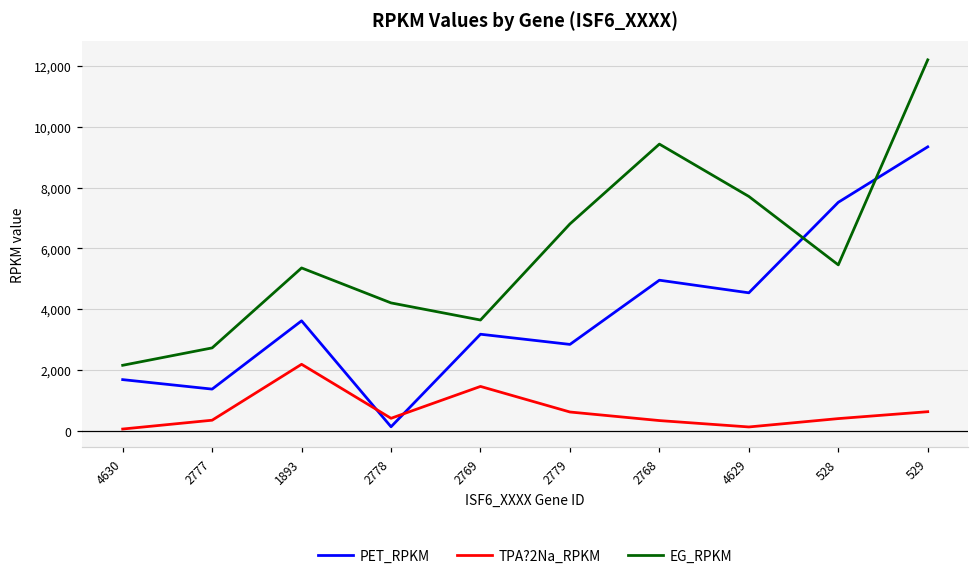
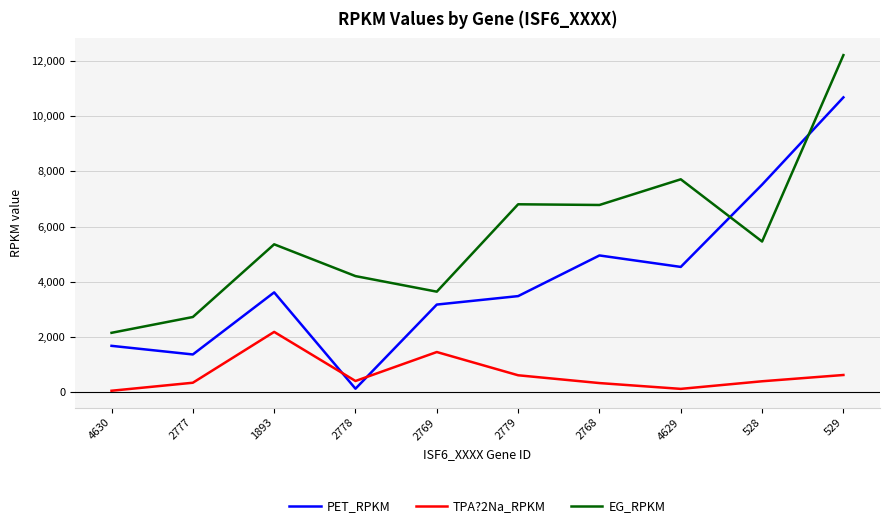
PET_RPKM, 2779: 2,800 -> 3,500
EG_RPKM, 2768: 9,400 -> 6,800
PET_RPKM, 529: 9,300 -> 10,700
